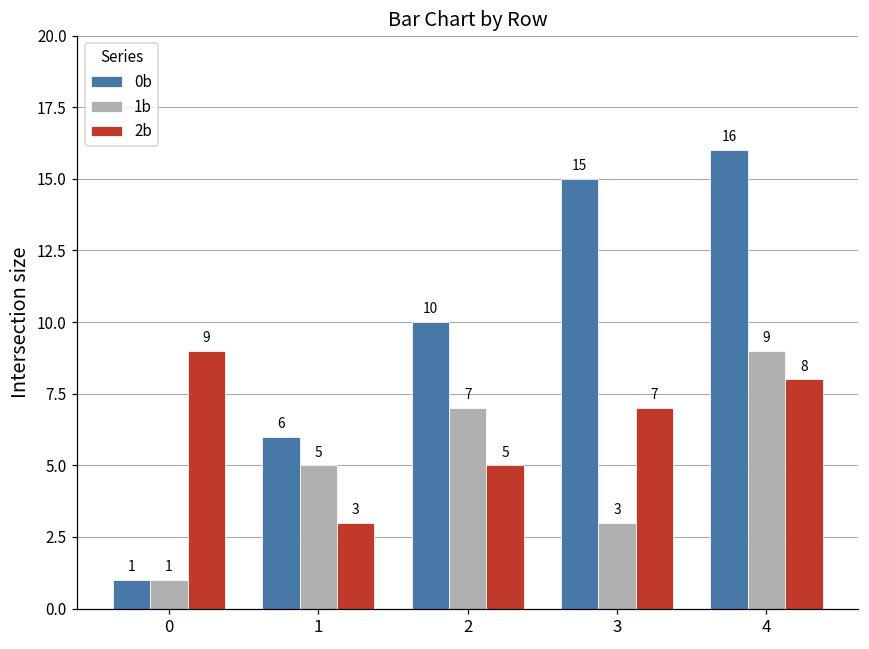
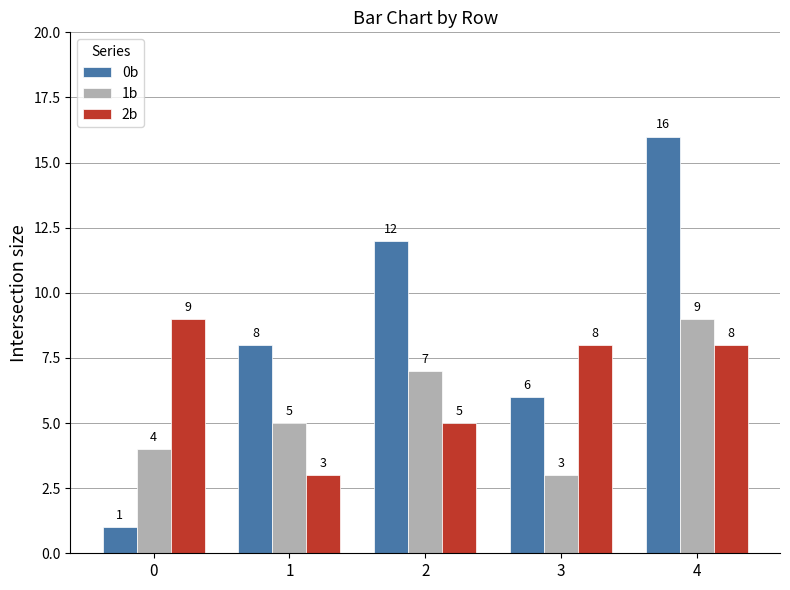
1b, 0: 1 -> 4
0b, 1: 6 -> 8
0b, 2: 10 -> 12
0b, 3: 15 -> 6
2b, 3: 7 -> 8
